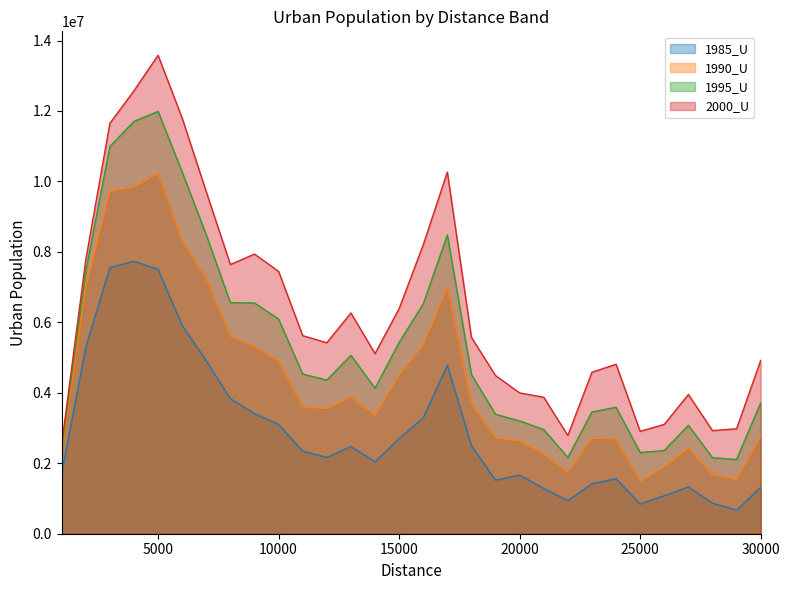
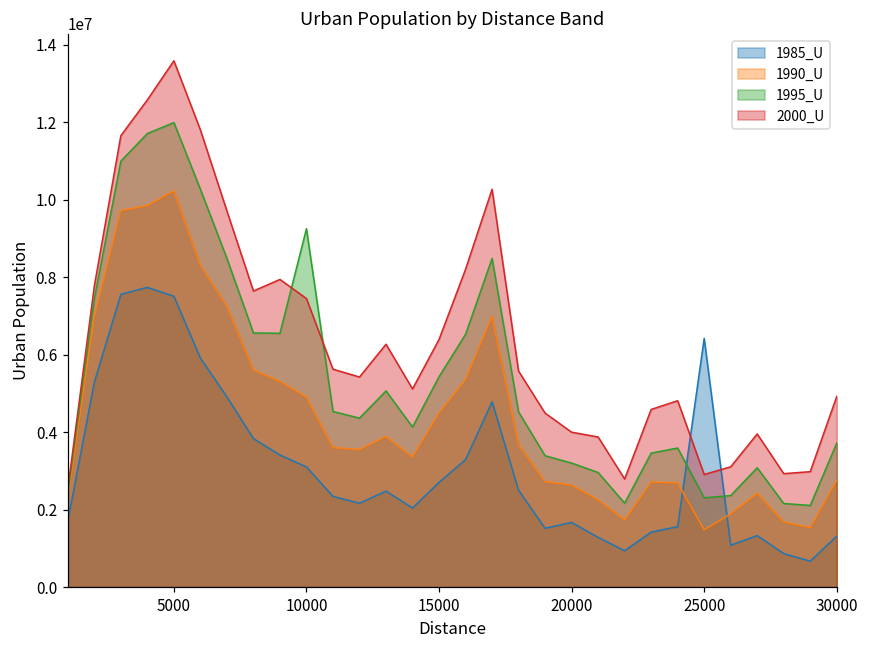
1995_U, 10000: 6100000 -> 9200000
1985_U, 25000: 800000 -> 6400000
